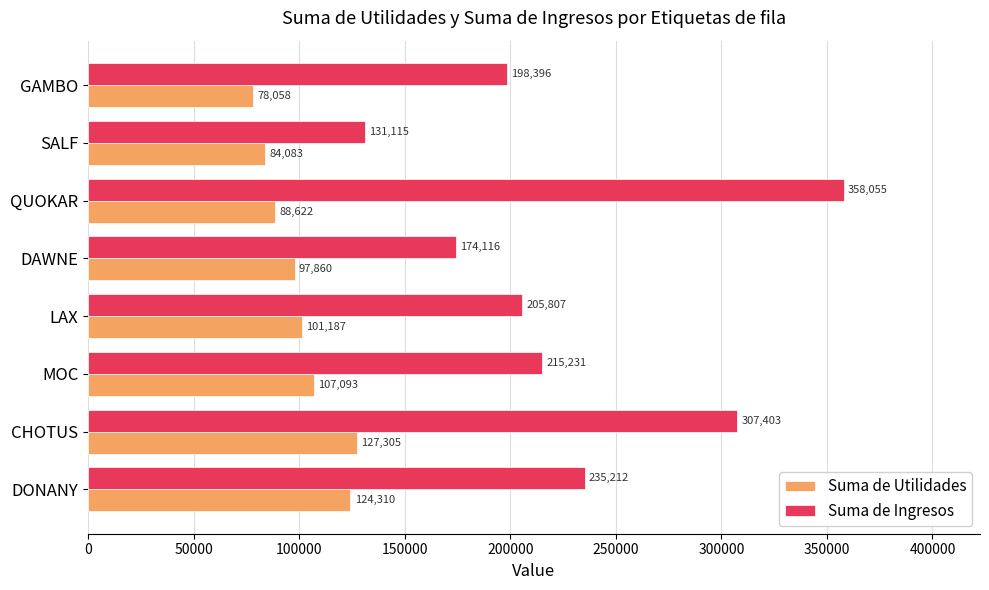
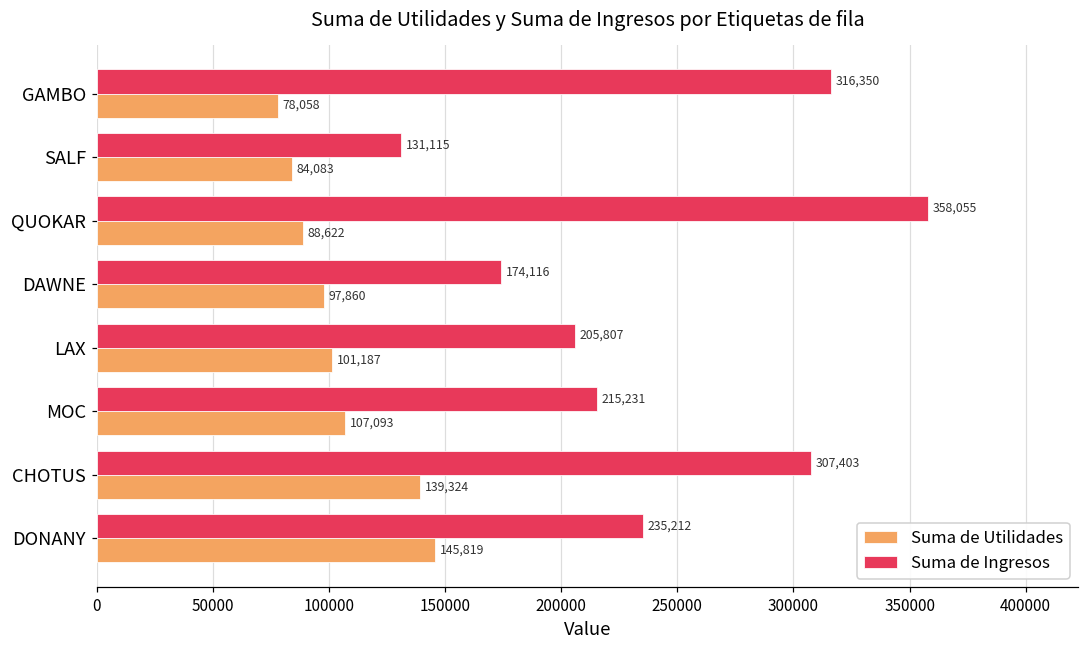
Suma de Ingresos, GAMBO: 198,396 -> 316,350
Suma de Utilidades, CHOTUS: 127,305 -> 139,324
Suma de Utilidades, DONANY: 124,310 -> 145,819
